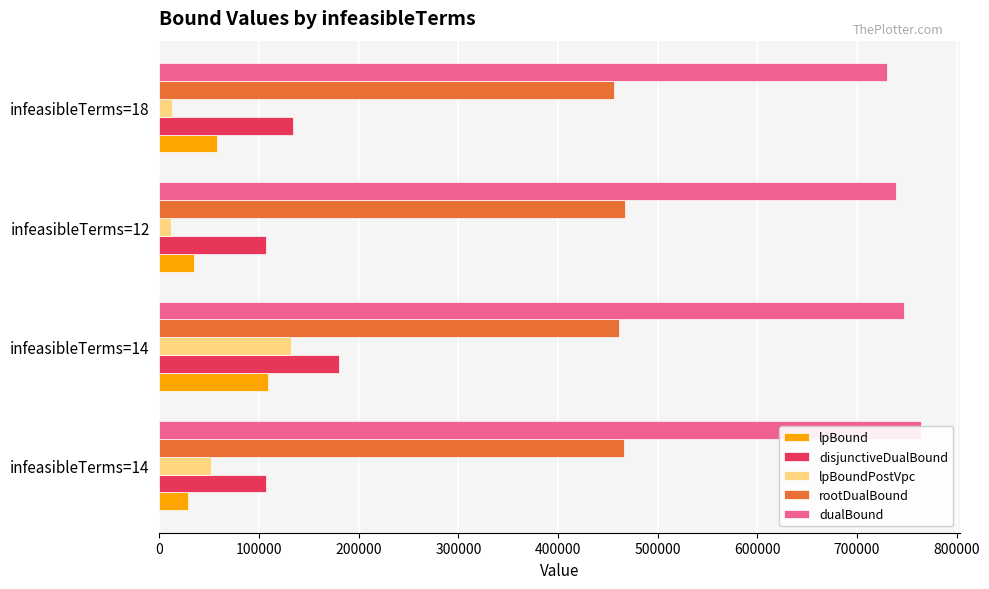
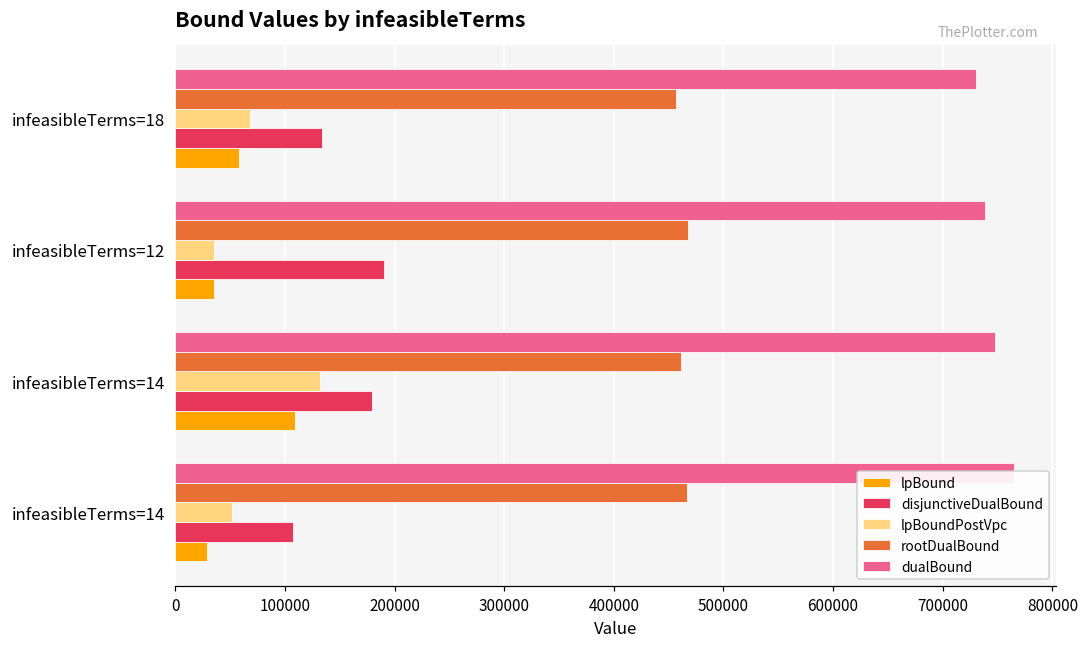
lpBoundPostVpc, infeasibleTerms=18: 10000 -> 70000
lpBoundPostVpc, infeasibleTerms=12: 10000 -> 30000
disjunctiveDualBound, infeasibleTerms=12: 110000 -> 190000
